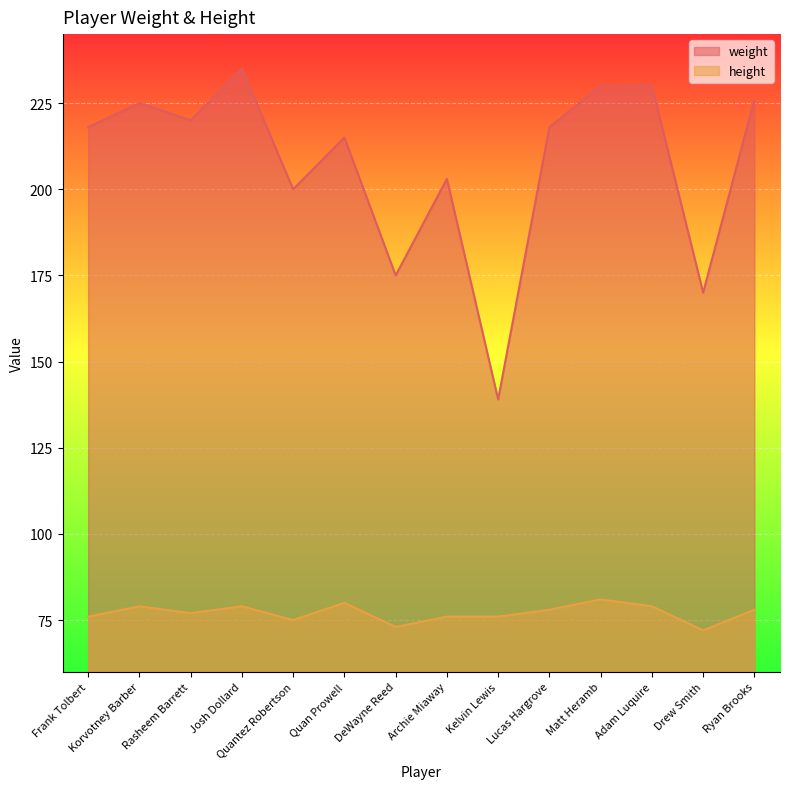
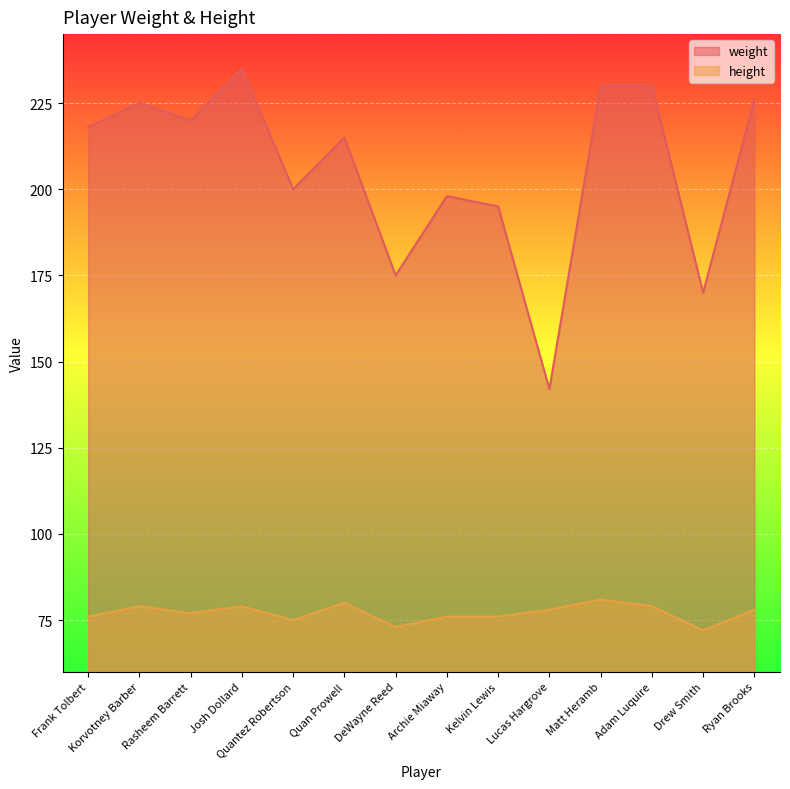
weight, Archie Miaway: 203 -> 198
weight, Kelvin Lewis: 139 -> 195
weight, Lucas Hargrove: 218 -> 142
